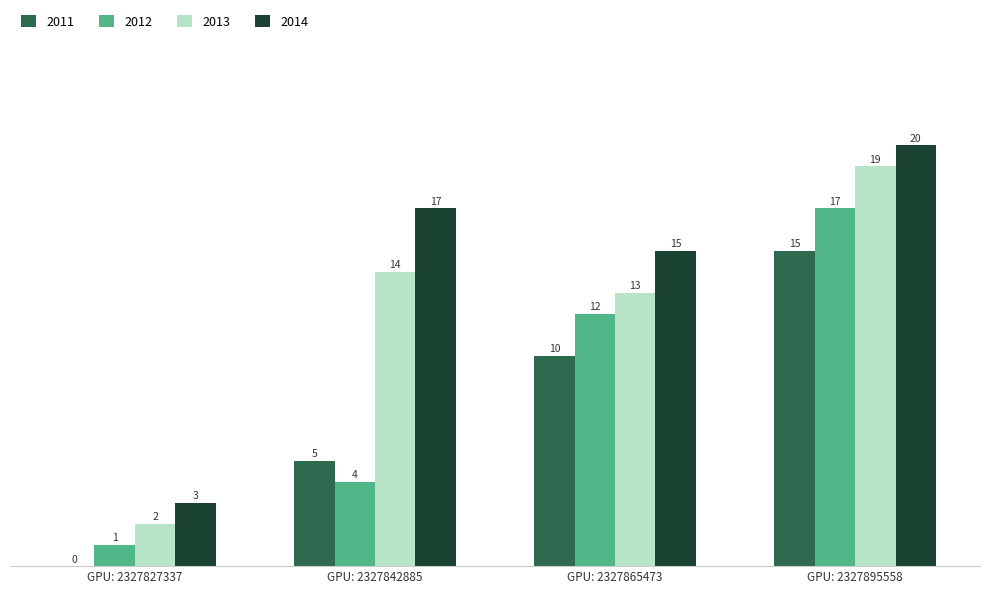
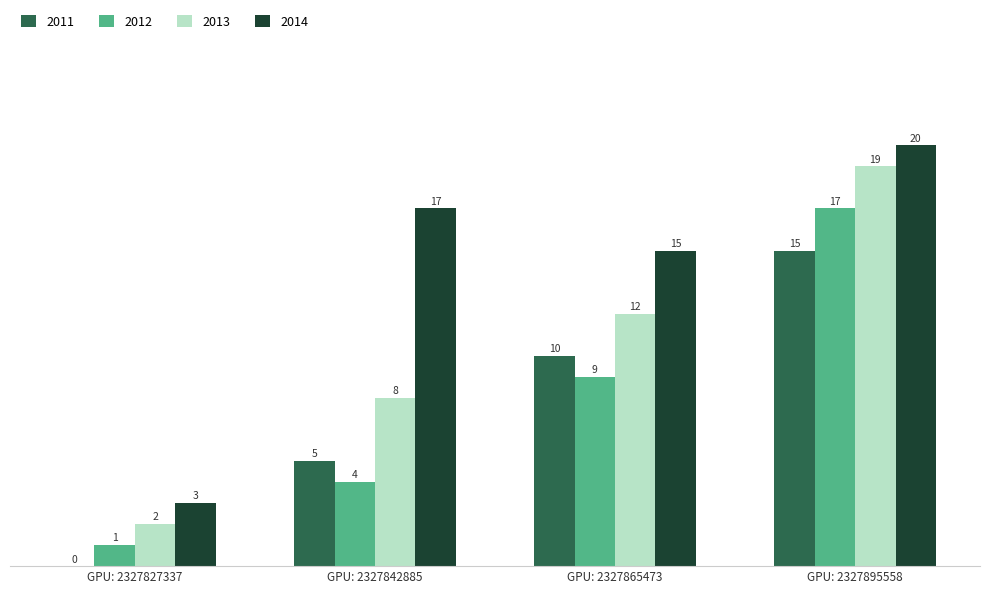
2013, GPU: 2327842885: 14 -> 8
2012, GPU: 2327865473: 12 -> 9
2013, GPU: 2327865473: 13 -> 12
